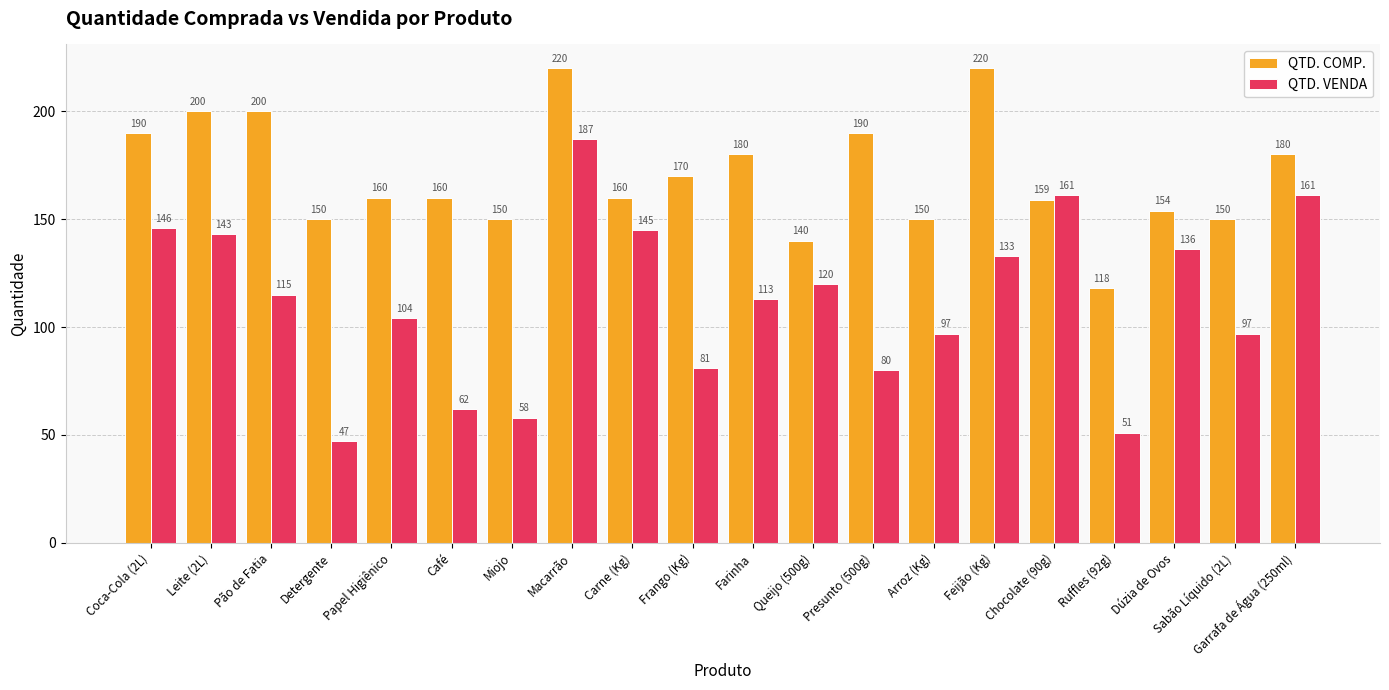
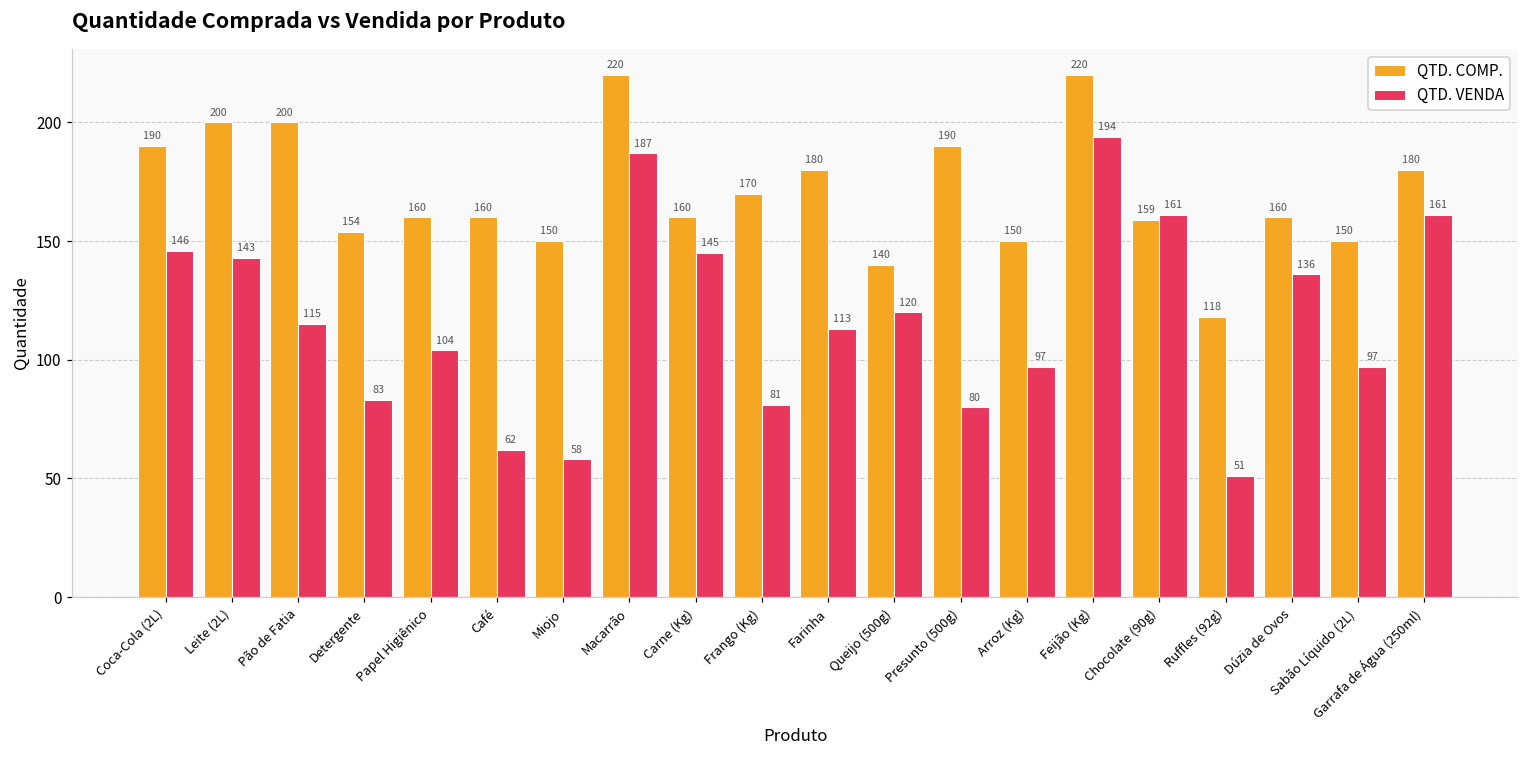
QTD. COMP., Detergente: 150 -> 154
QTD. VENDA, Detergente: 47 -> 83
QTD. VENDA, Feijão (Kg): 133 -> 194
QTD. COMP., Dúzia de Ovos: 154 -> 160
